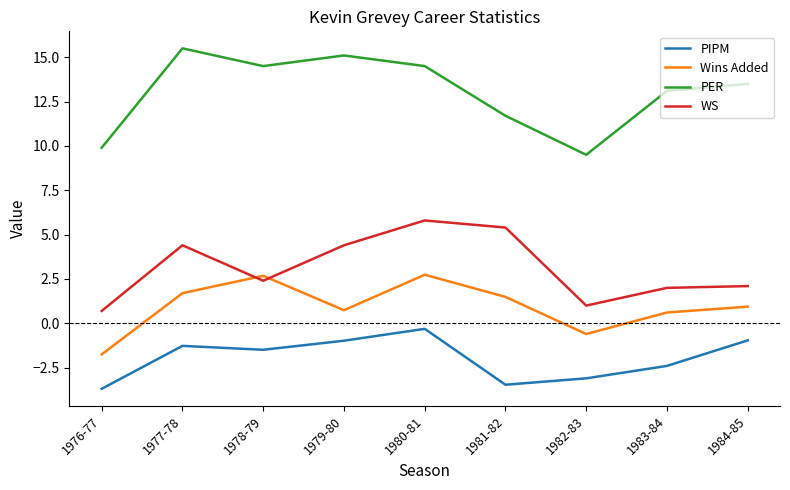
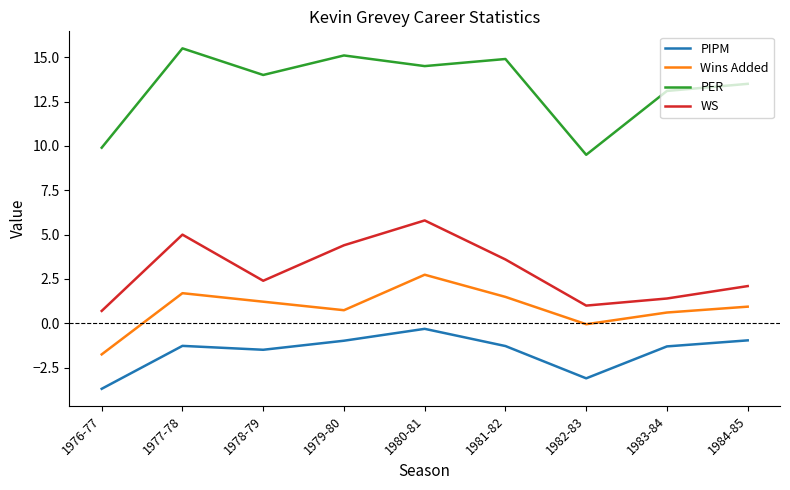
WS, 1977-78: 4.4 -> 5.0
Wins Added, 1978-79: 2.7 -> 1.2
PER, 1978-79: 14.5 -> 14.0
PIPM, 1981-82: -3.5 -> -1.3
PER, 1981-82: 11.7 -> 14.9
WS, 1981-82: 5.4 -> 3.6
Wins Added, 1982-83: -0.6 -> -0.1
PIPM, 1983-84: -2.4 -> -1.3
WS, 1983-84: 2.0 -> 1.4
